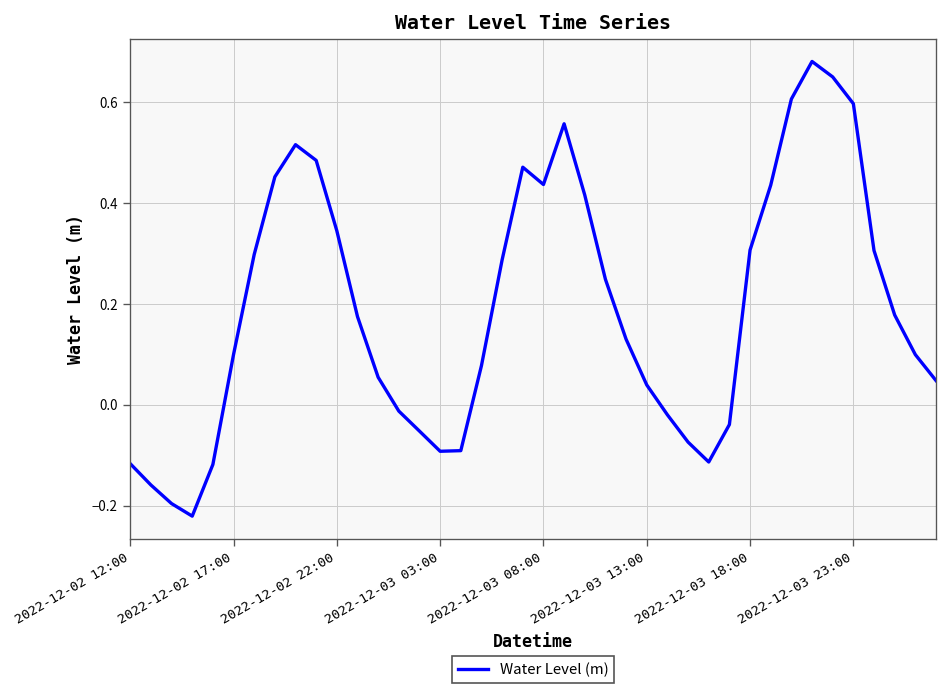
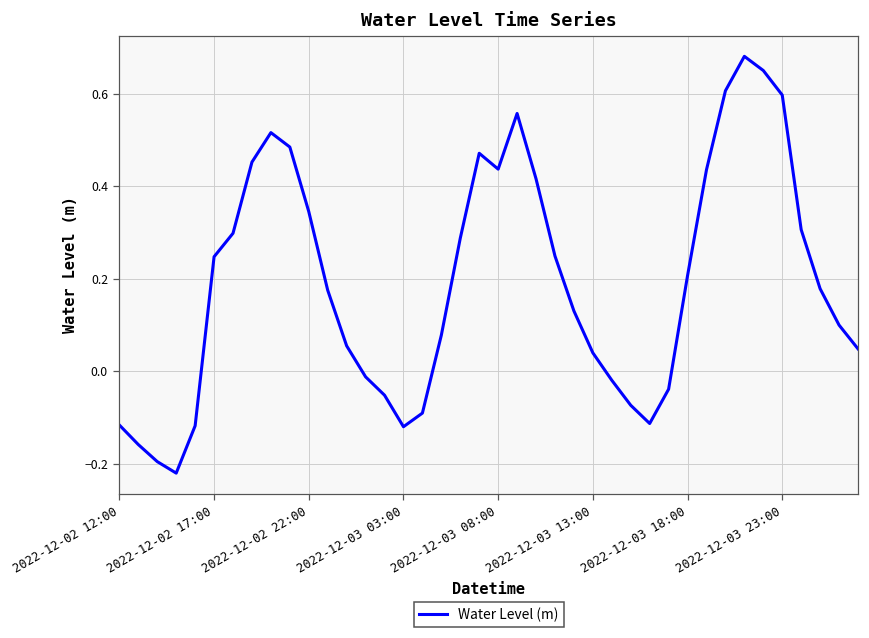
2022-12-02 17:00: 0.10 -> 0.25
2022-12-03 03:00: -0.09 -> -0.12
2022-12-03 18:00: 0.31 -> 0.21
